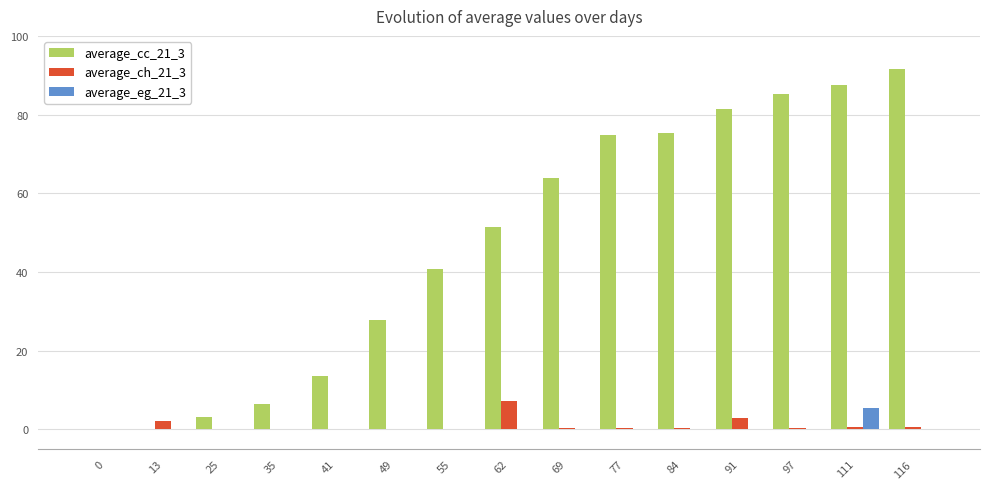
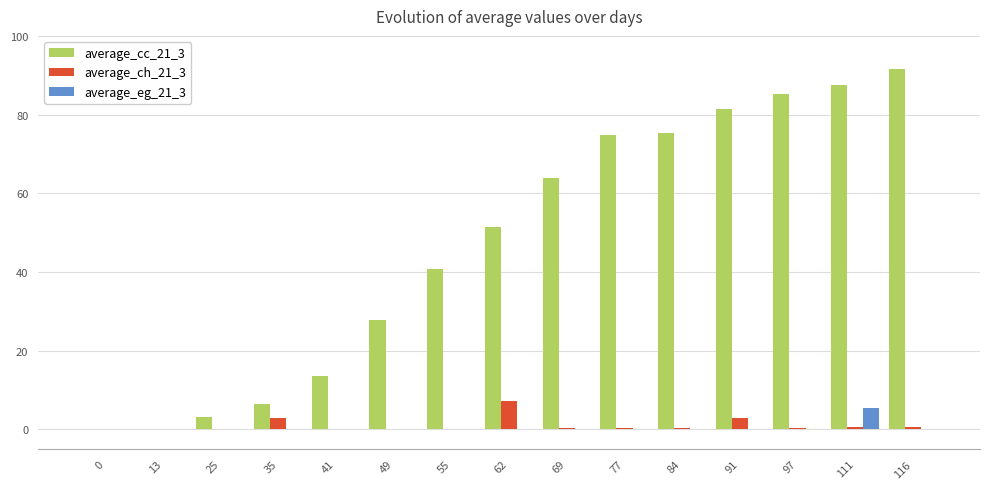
average_ch_21_3, 13: 2 -> 0
average_ch_21_3, 35: 0 -> 3
